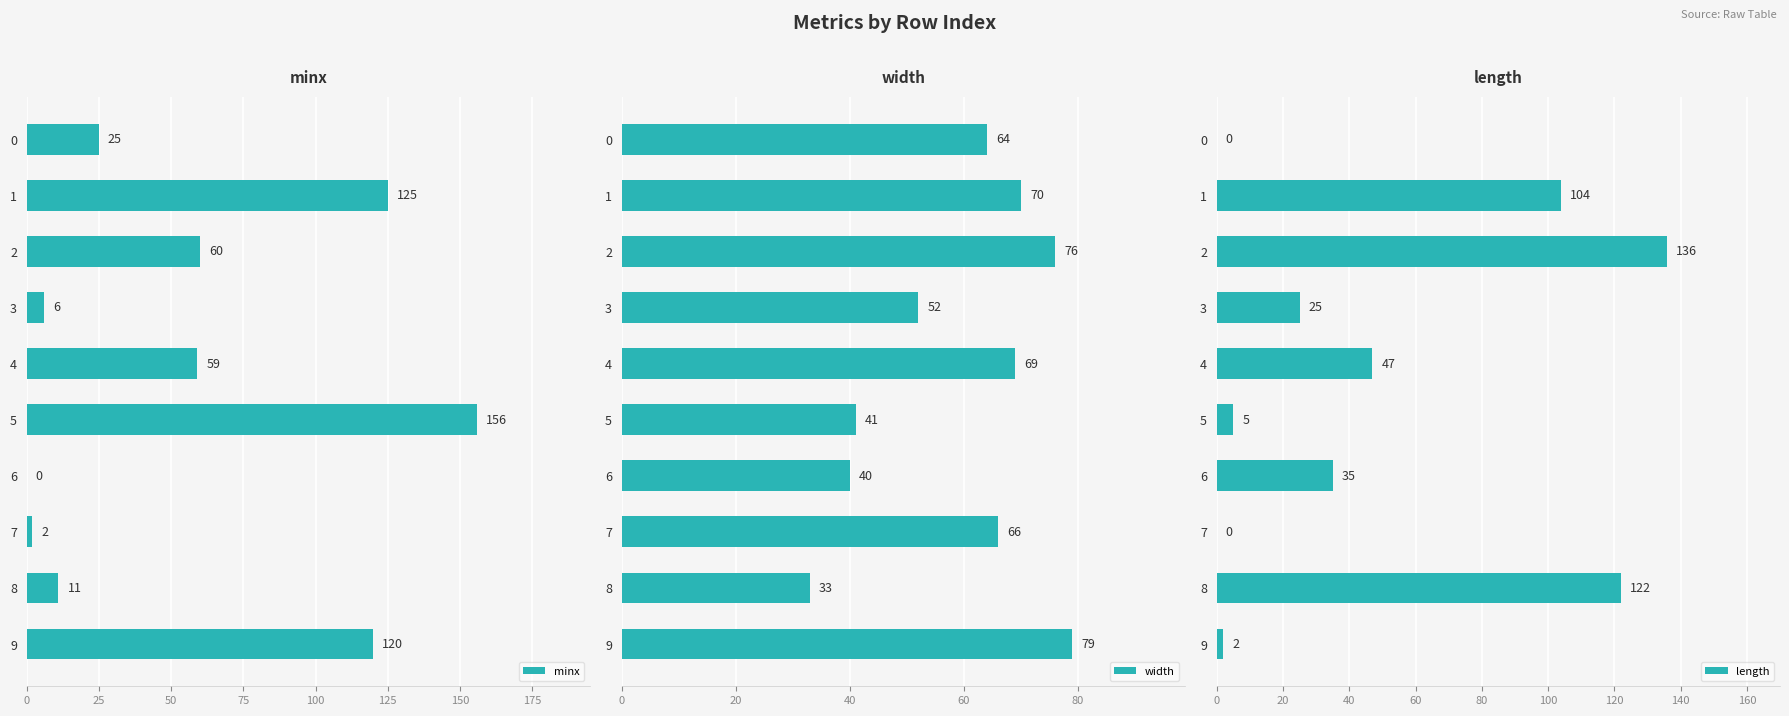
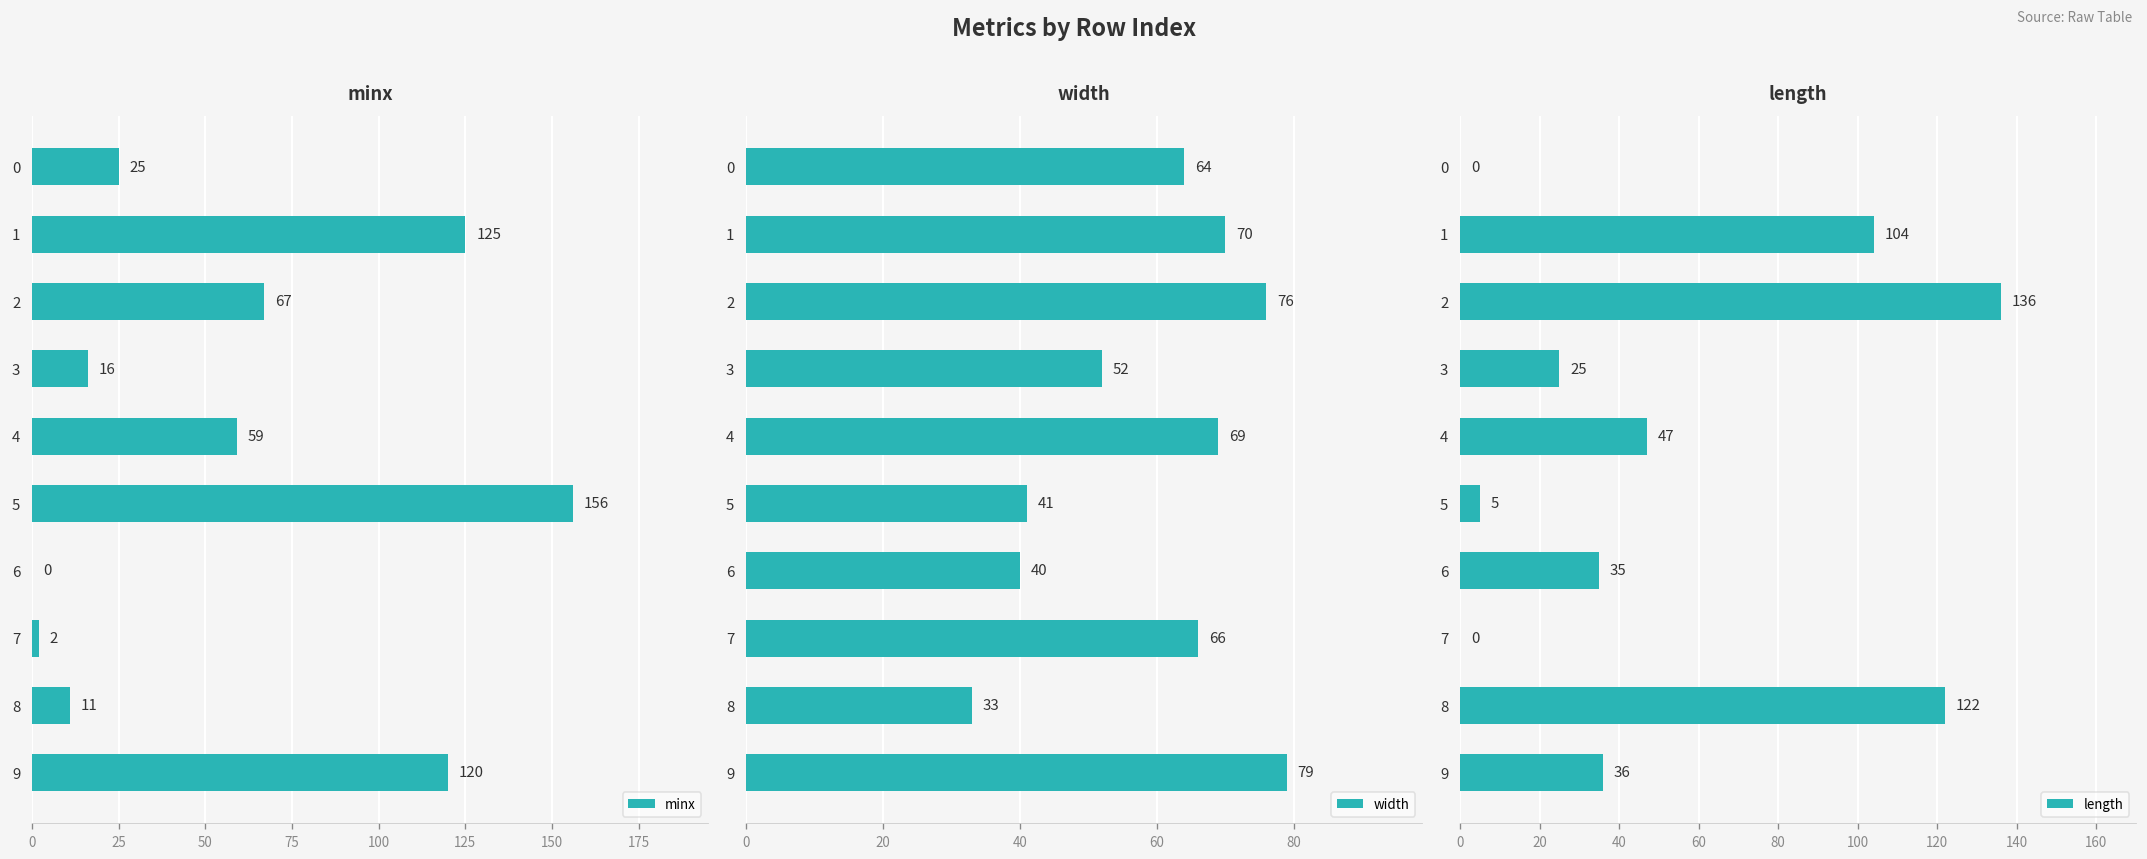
minx, 2: 60 -> 67
minx, 3: 6 -> 16
length, 9: 2 -> 36
